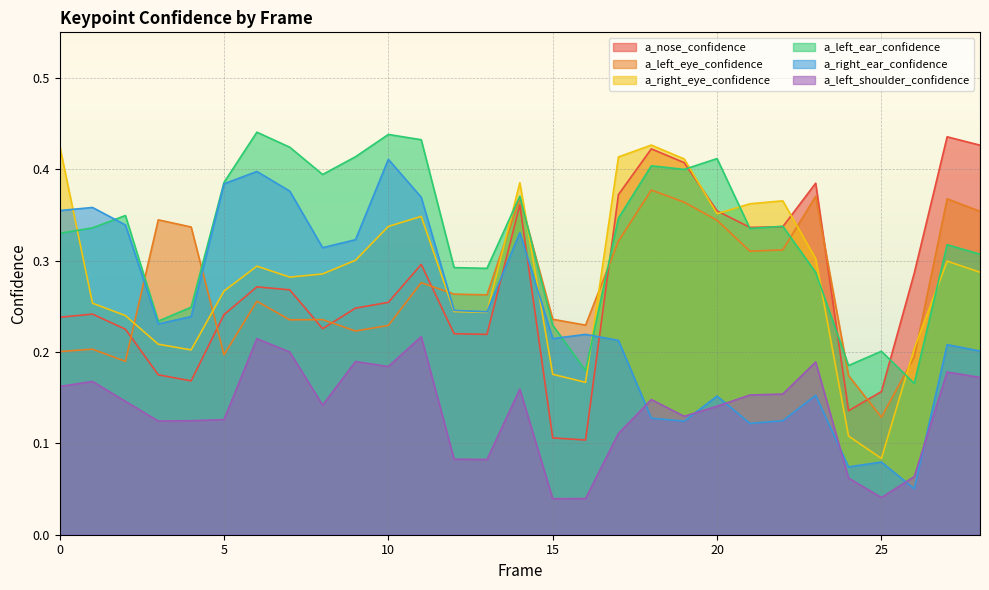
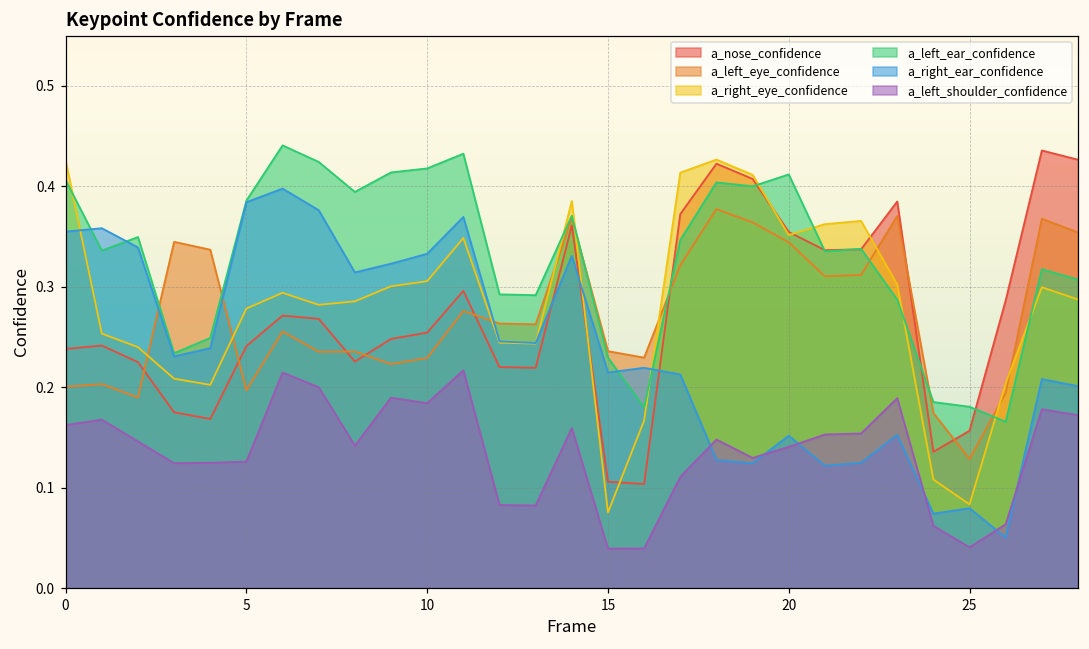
a_left_ear_confidence, 0: 0.33 -> 0.41
a_right_eye_confidence, 5: 0.27 -> 0.28
a_right_eye_confidence, 10: 0.34 -> 0.31
a_left_ear_confidence, 10: 0.44 -> 0.42
a_right_ear_confidence, 10: 0.41 -> 0.33
a_right_eye_confidence, 15: 0.18 -> 0.08
a_left_ear_confidence, 25: 0.20 -> 0.18
